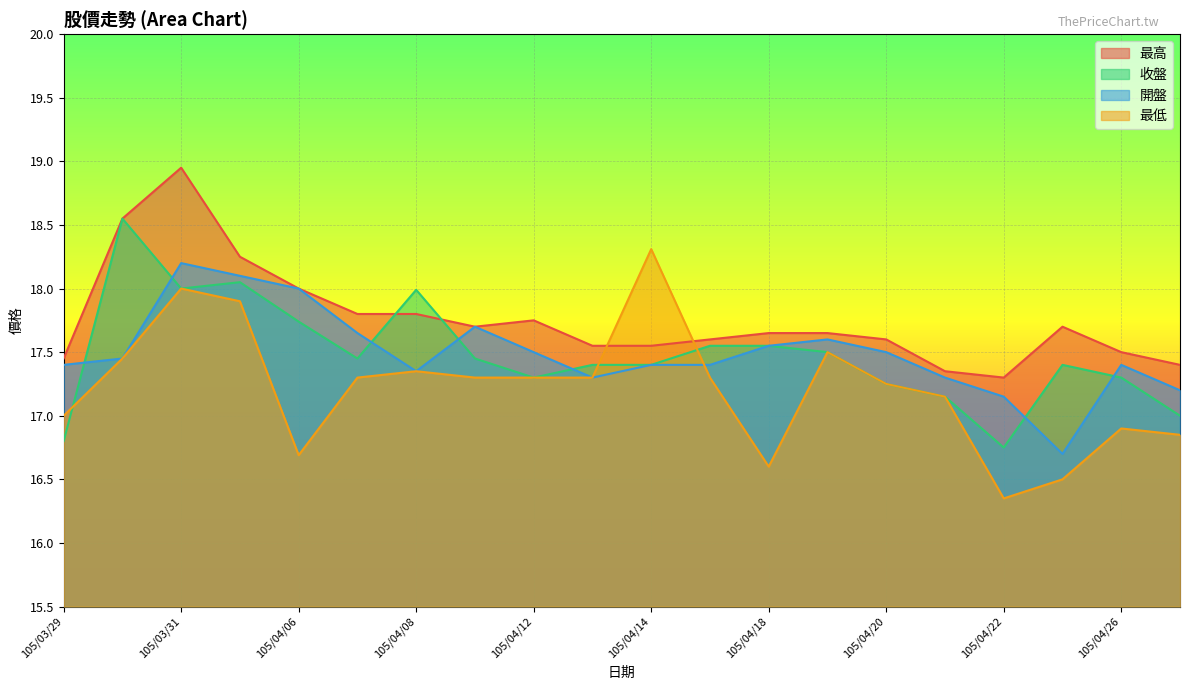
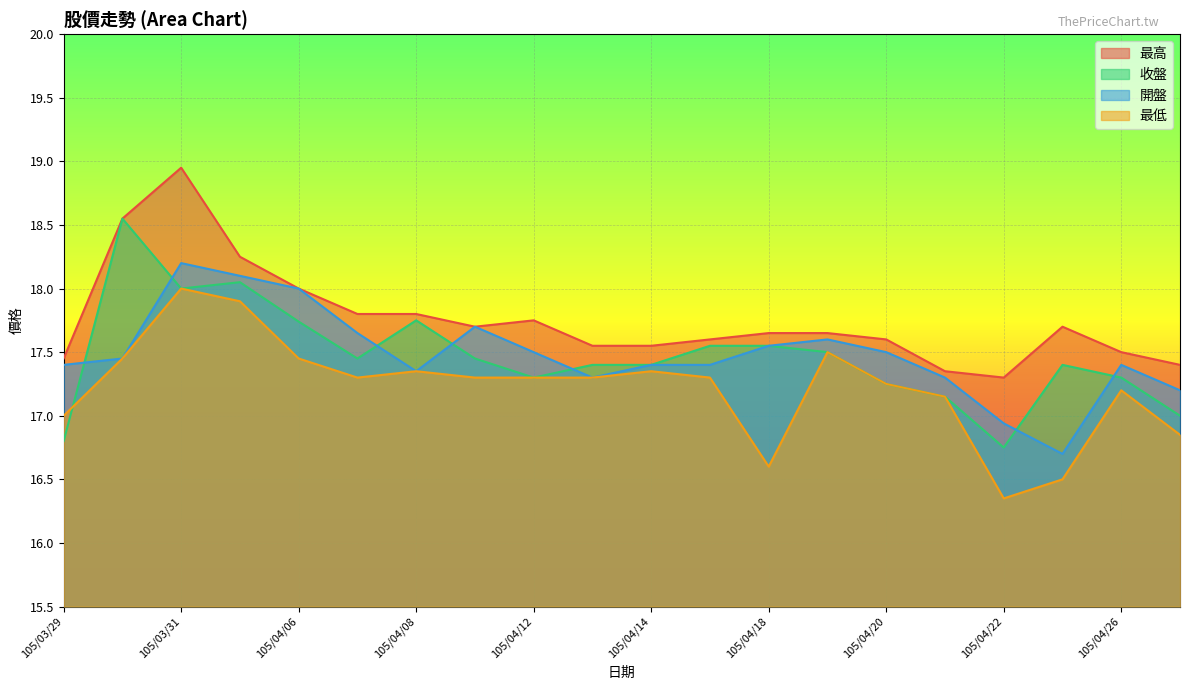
最低, 105/04/06: 16.69 -> 17.45
收盤, 105/04/08: 17.99 -> 17.75
最低, 105/04/14: 18.31 -> 17.35
開盤, 105/04/22: 17.15 -> 16.94
最低, 105/04/26: 16.9 -> 17.2
